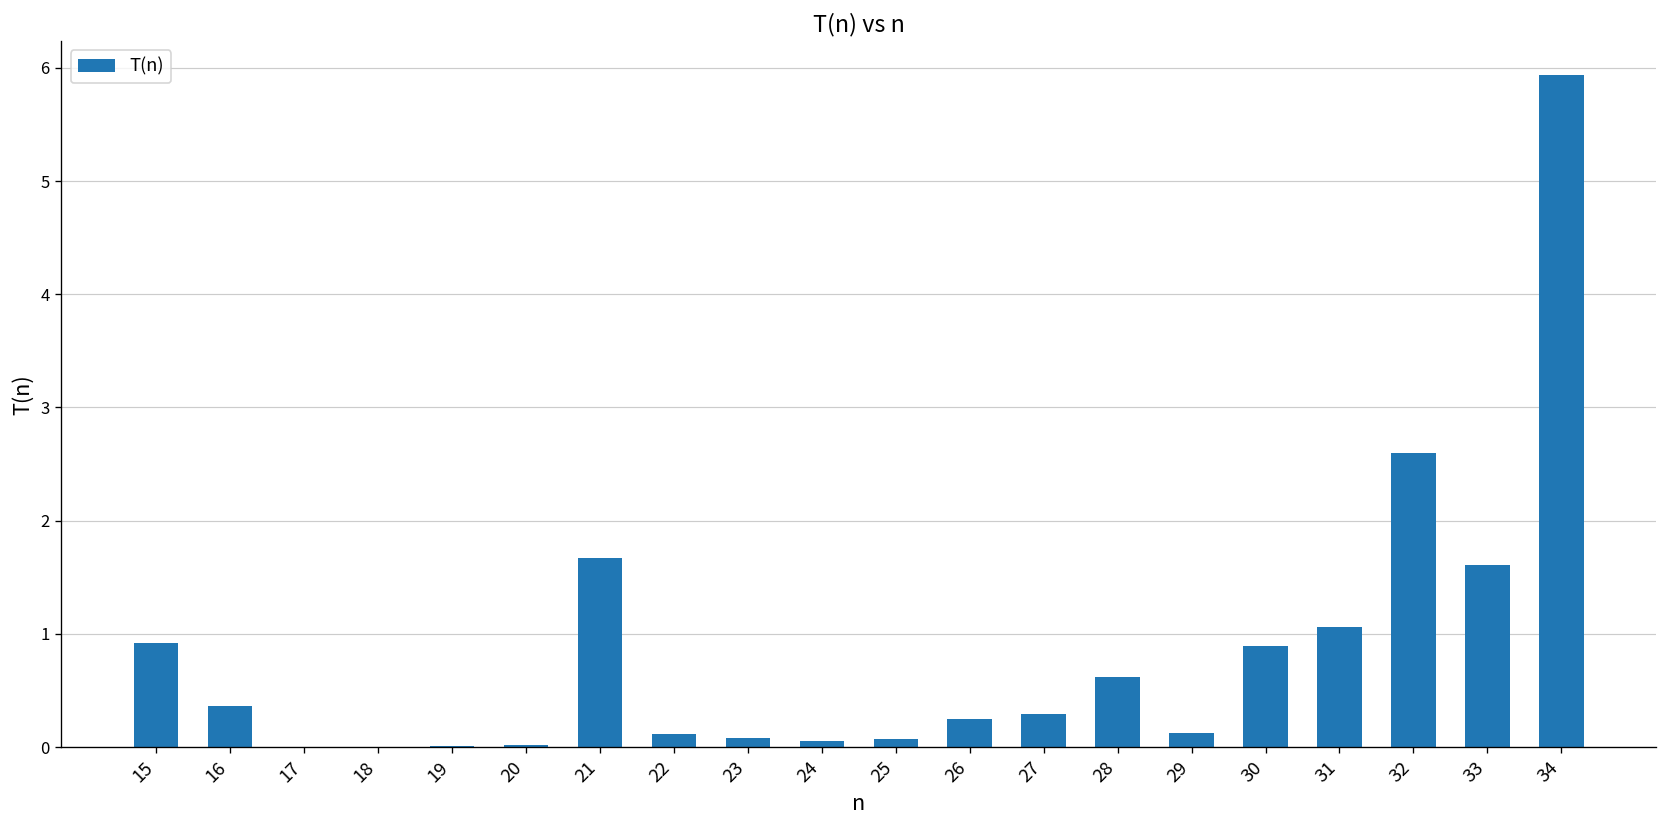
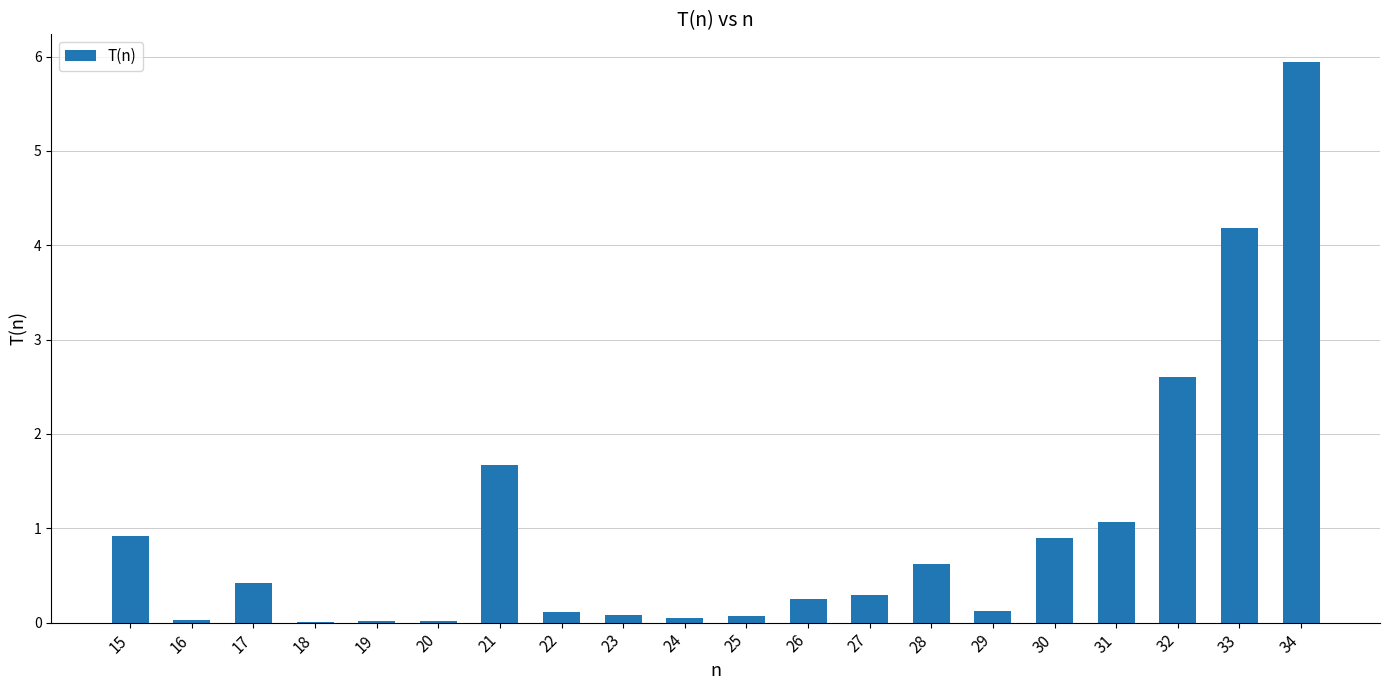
16: 0.4 -> 0.0
17: 0.0 -> 0.4
33: 1.6 -> 4.2
